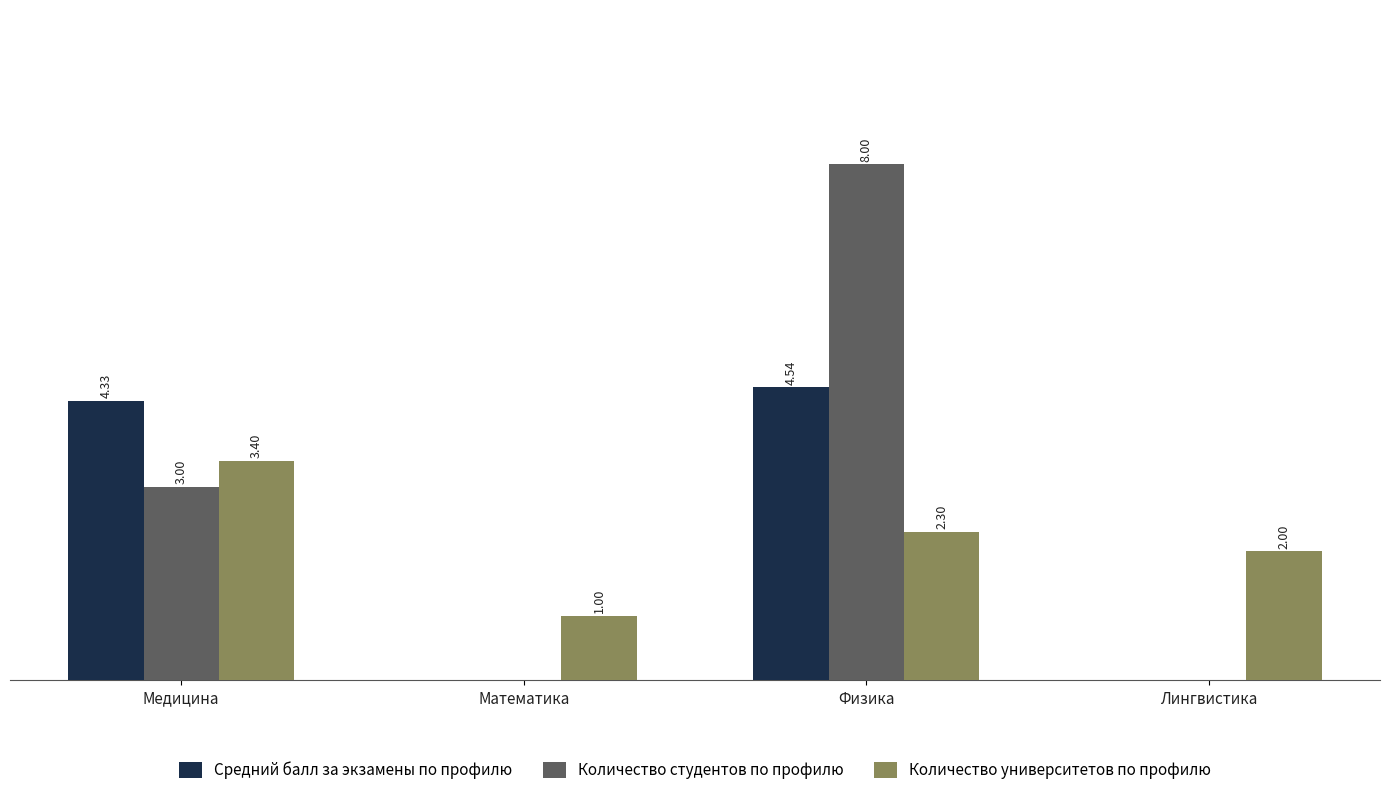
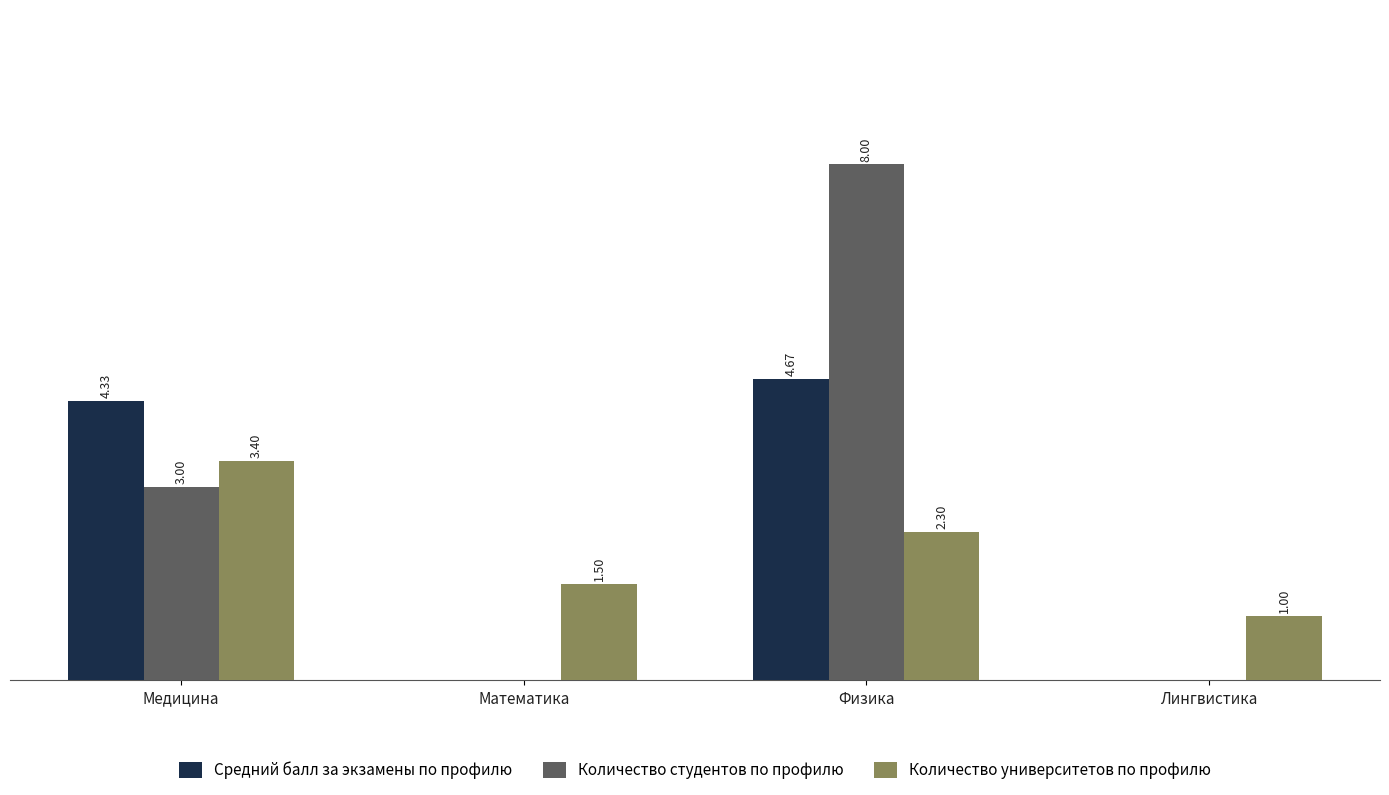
Количество университетов по профилю, Математика: 1.00 -> 1.50
Средний балл за экзамены по профилю, Физика: 4.54 -> 4.67
Количество университетов по профилю, Лингвистика: 2.00 -> 1.00
